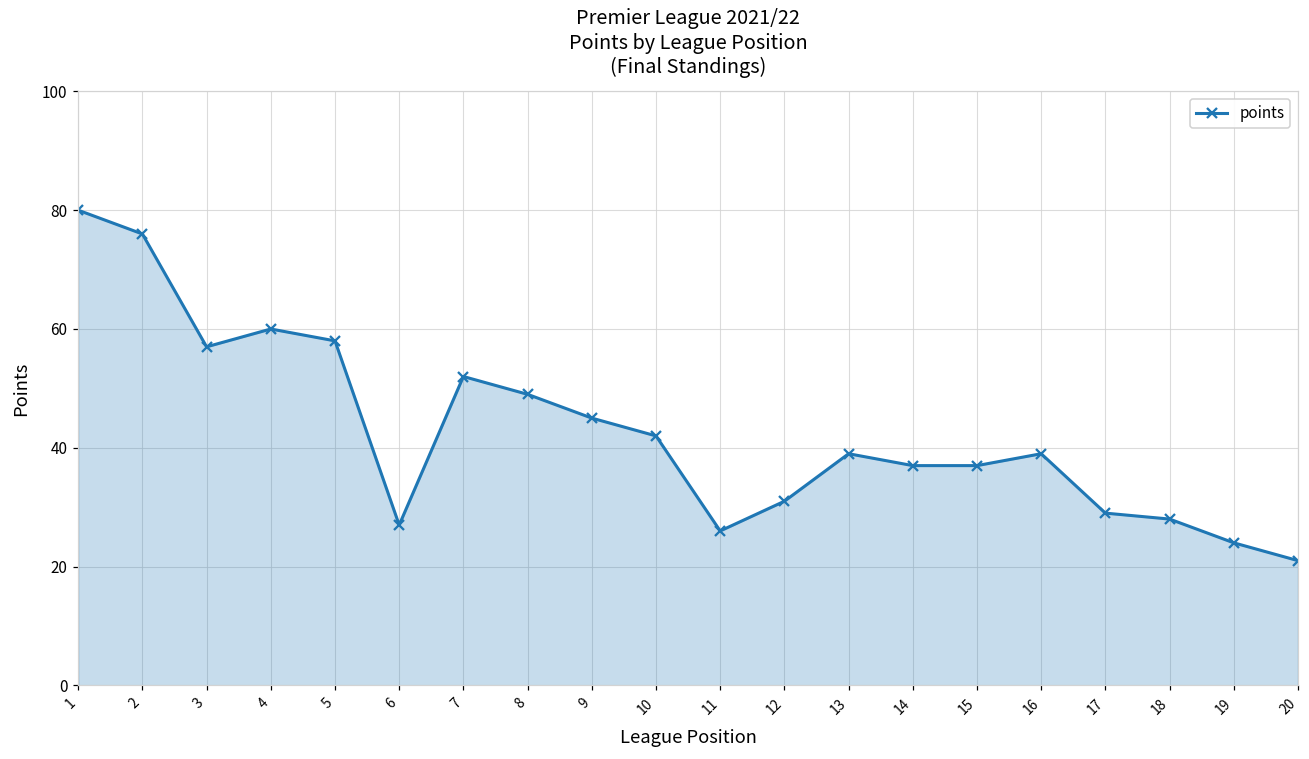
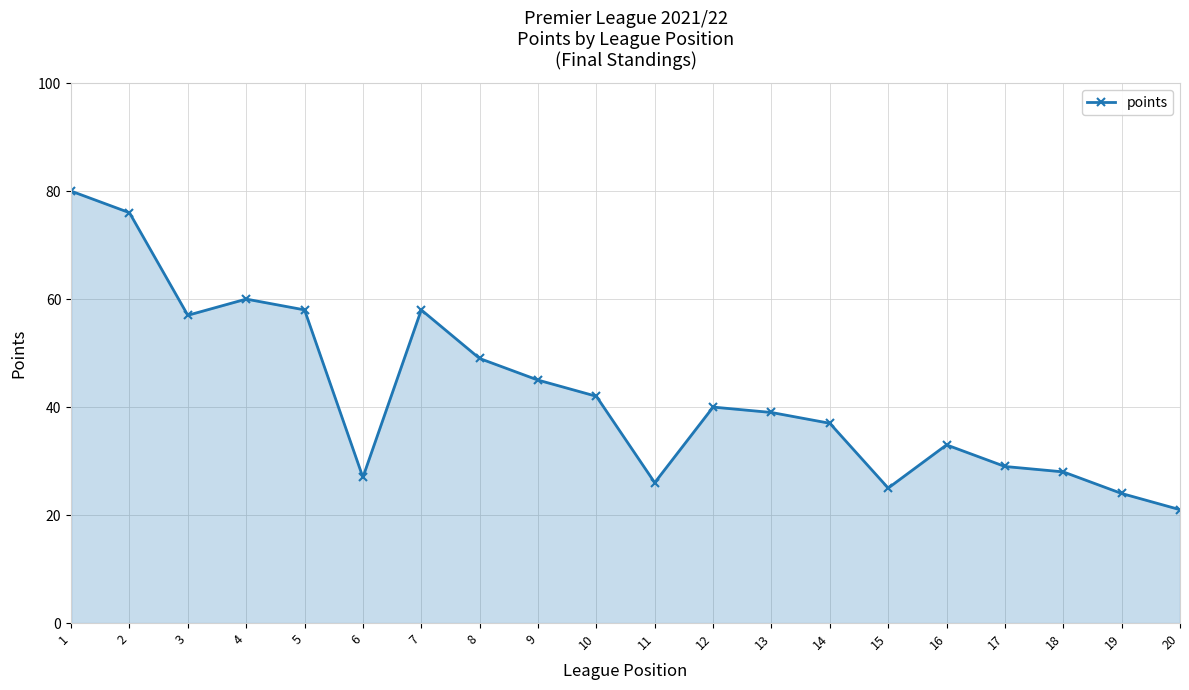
7: 52 -> 58
12: 31 -> 40
15: 37 -> 25
16: 39 -> 33
